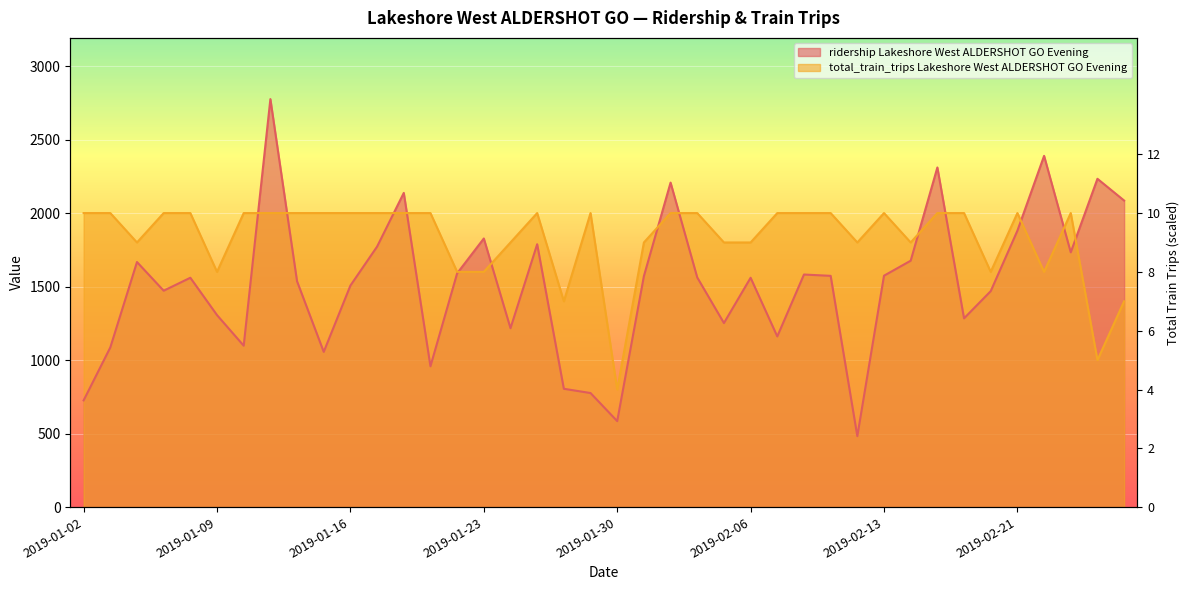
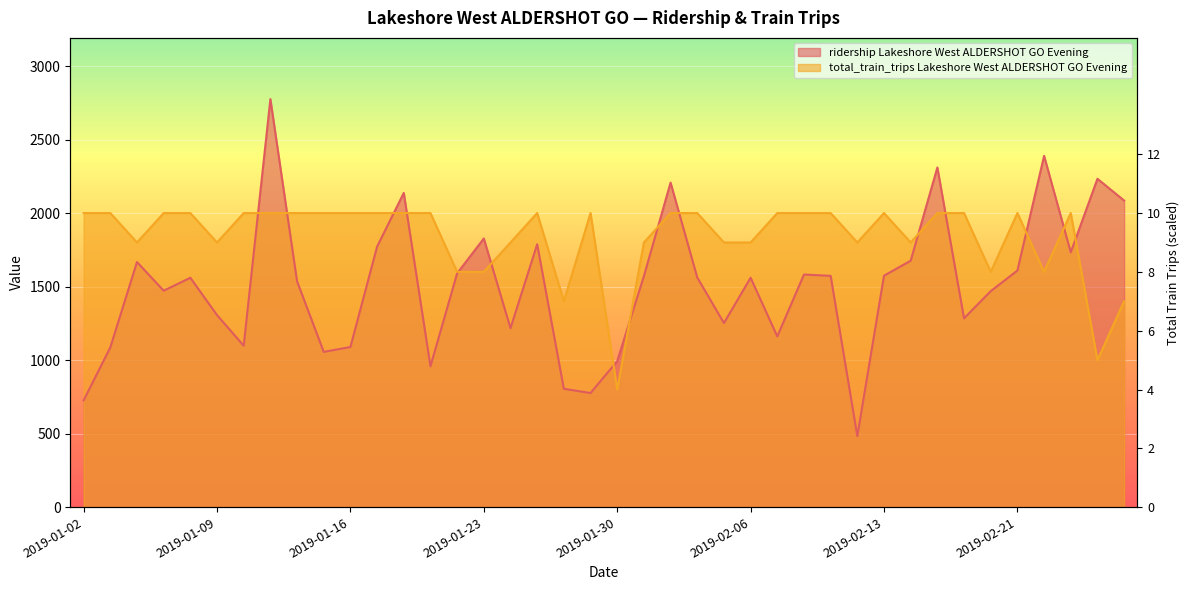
total_train_trips Lakeshore West ALDERSHOT GO Evening, 2019-01-09: 1600 -> 1800
ridership Lakeshore West ALDERSHOT GO Evening, 2019-01-16: 1510 -> 1090
ridership Lakeshore West ALDERSHOT GO Evening, 2019-01-30: 590 -> 990
ridership Lakeshore West ALDERSHOT GO Evening, 2019-02-21: 1880 -> 1610
